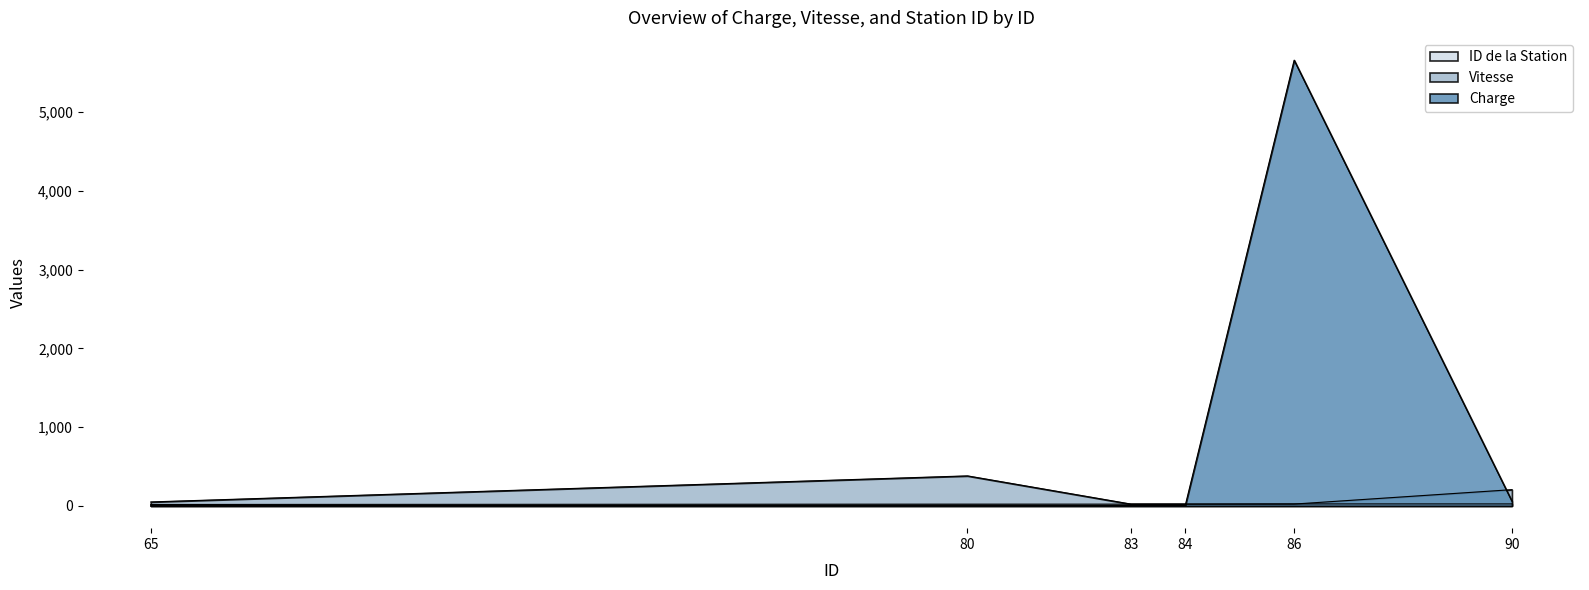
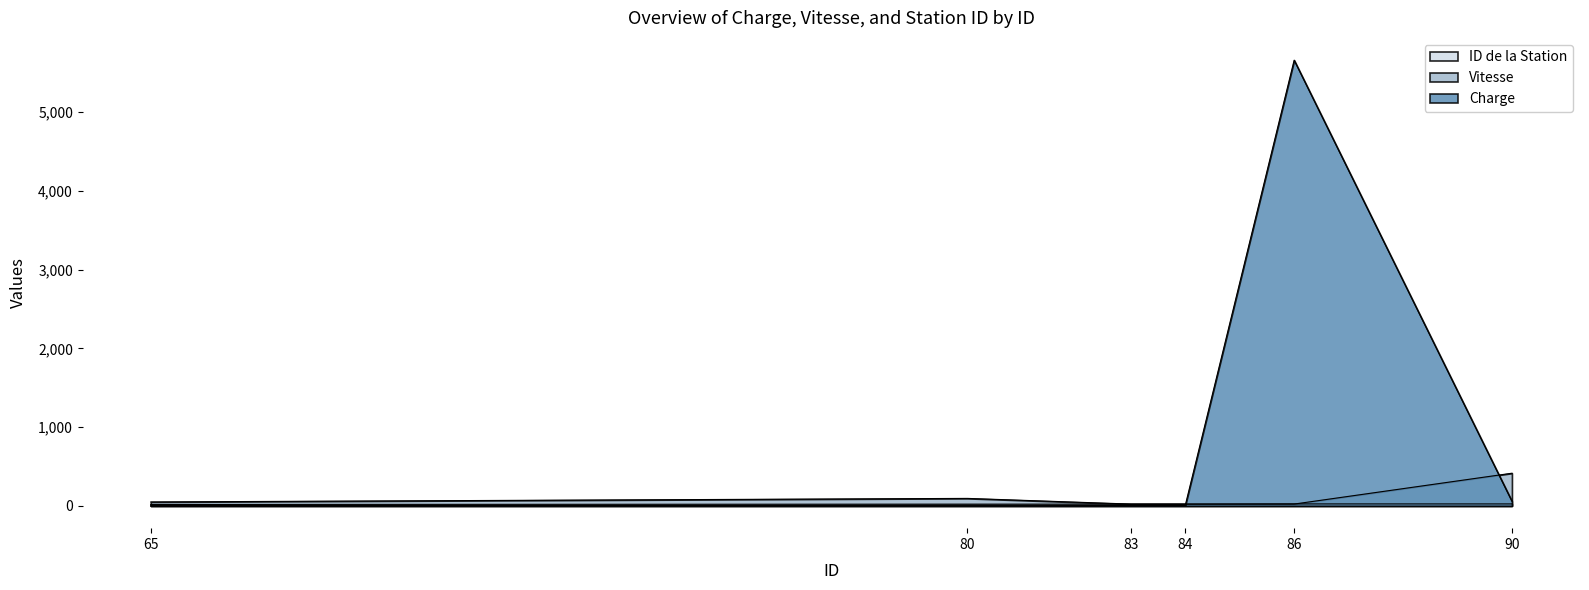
Vitesse, 80: 400 -> 100
Vitesse, 90: 200 -> 400
